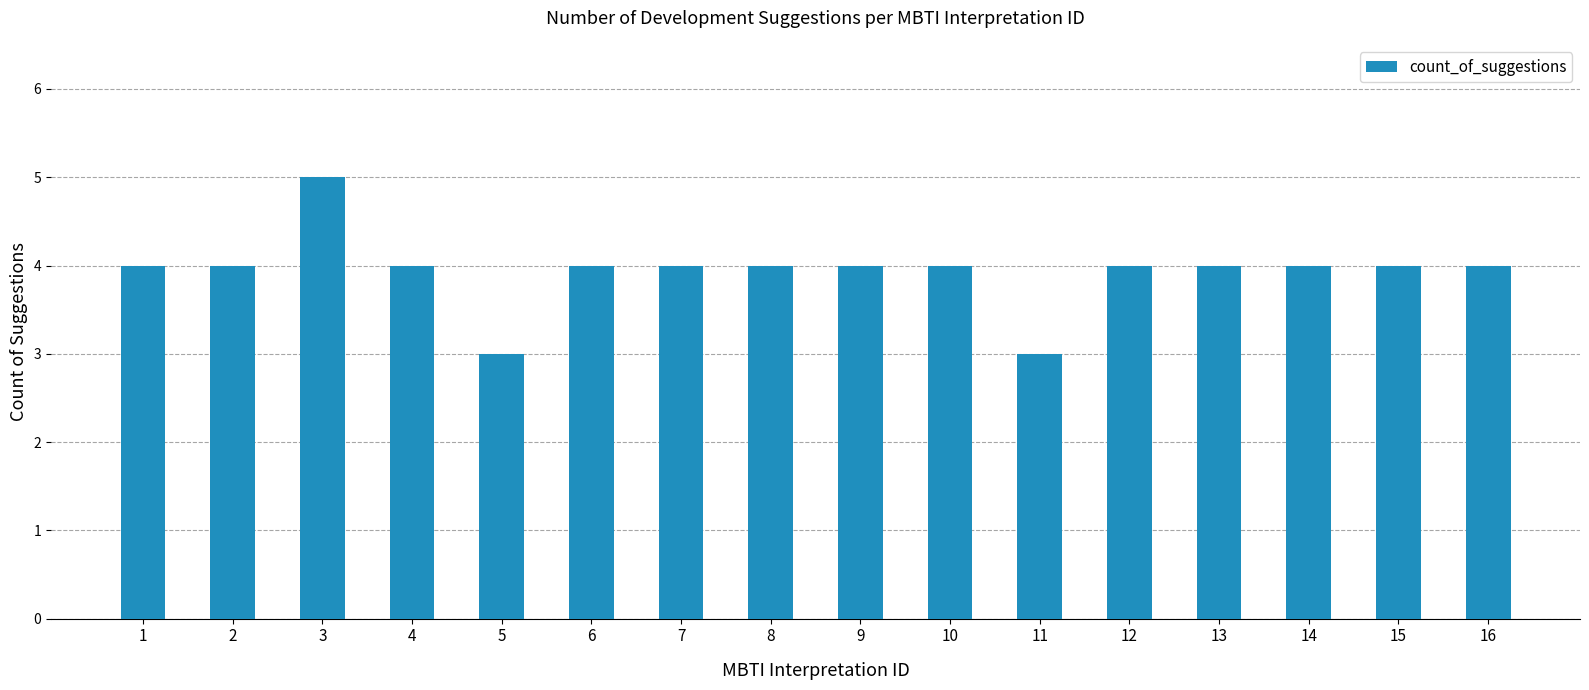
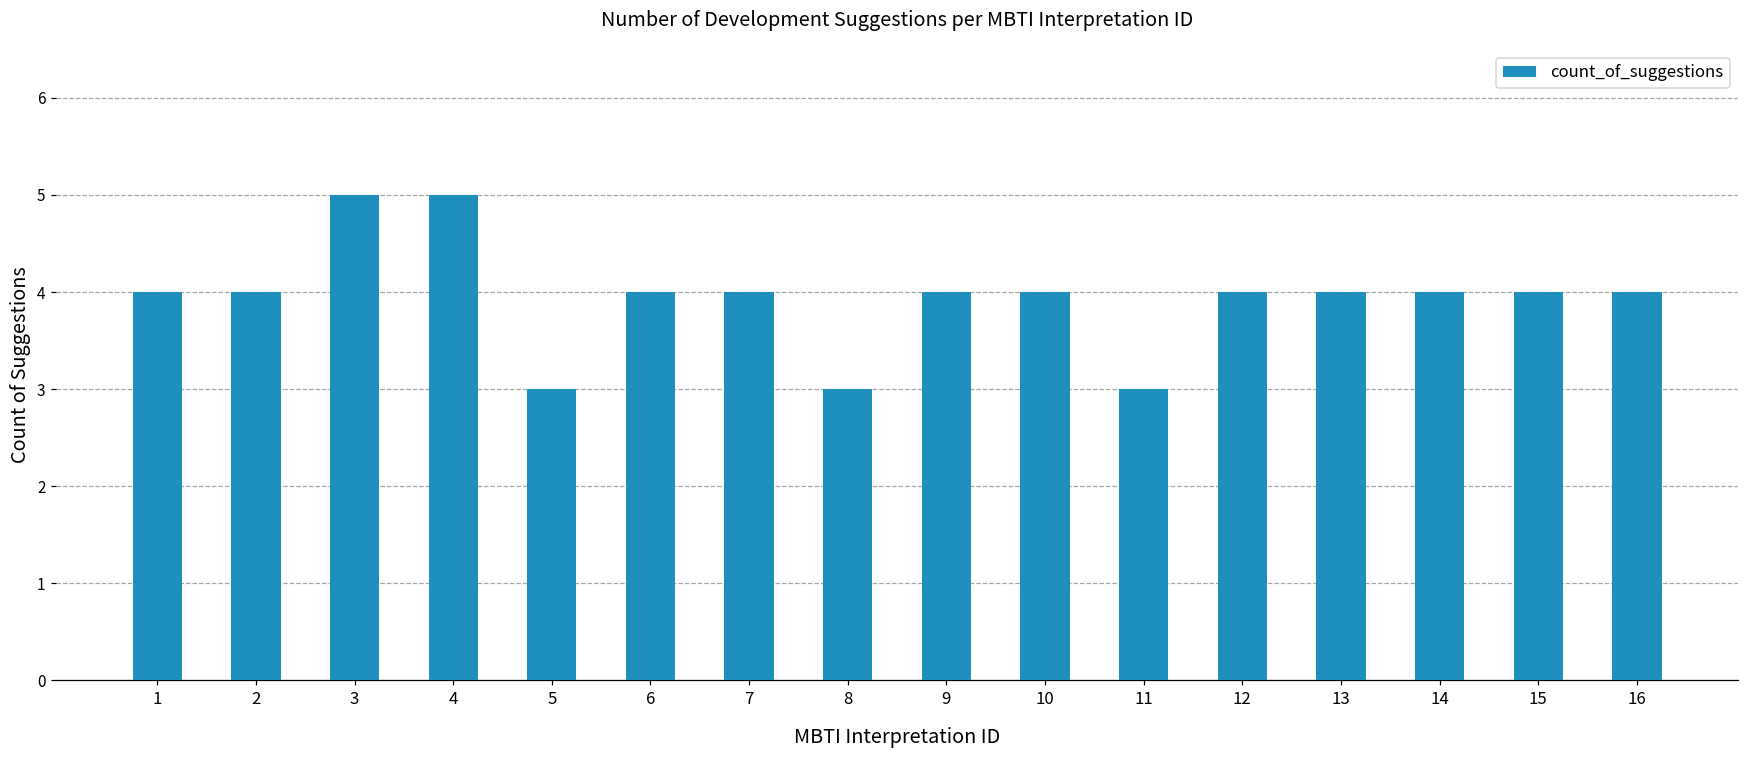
4: 4 -> 5
8: 4 -> 3
